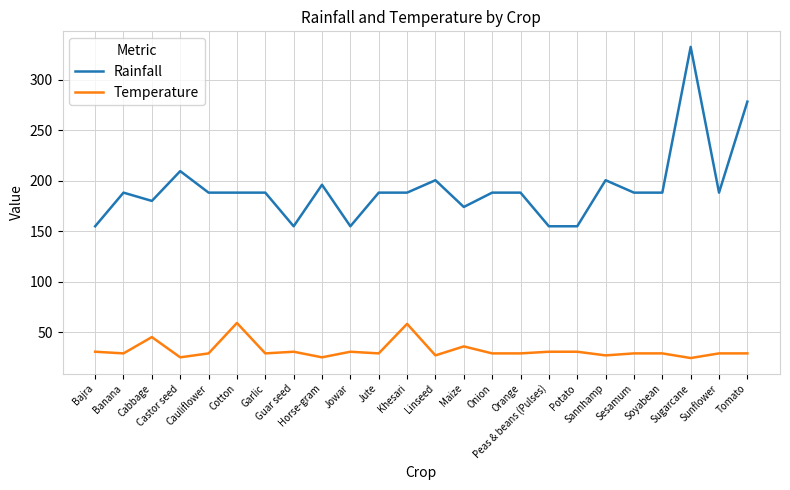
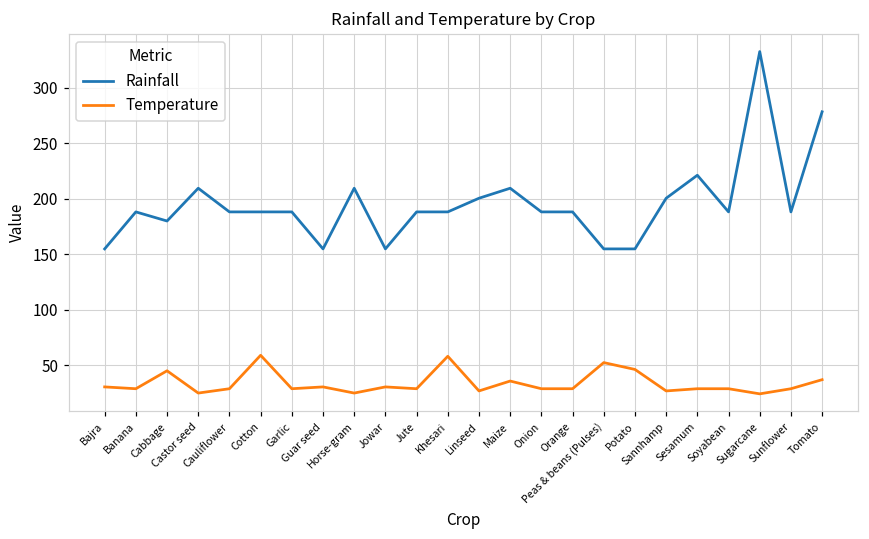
Rainfall, Horse-gram: 196 -> 209
Rainfall, Maize: 174 -> 209
Temperature, Peas & beans (Pulses): 31 -> 52
Temperature, Potato: 31 -> 46
Rainfall, Sesamum: 188 -> 221
Temperature, Tomato: 29 -> 37
